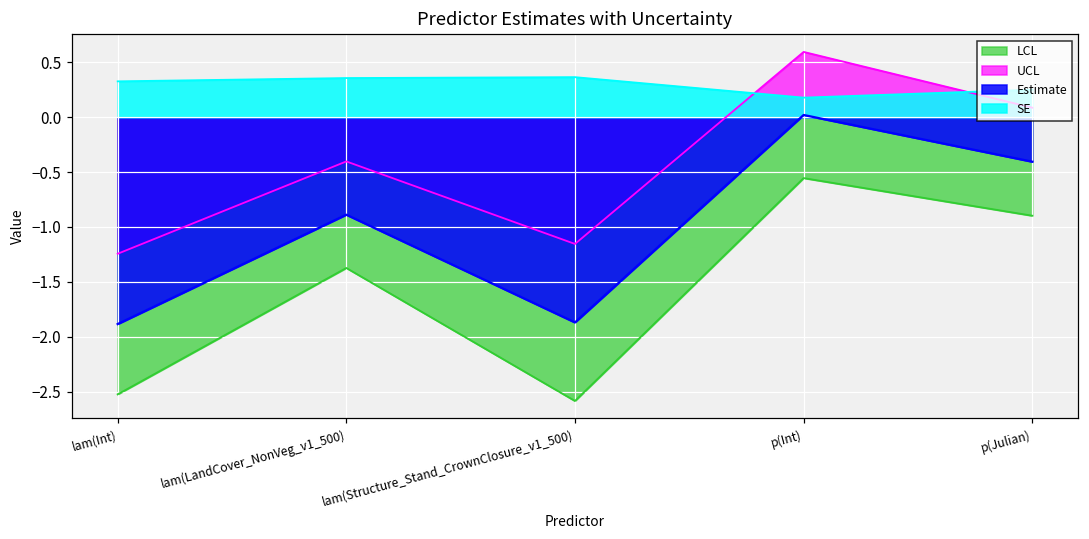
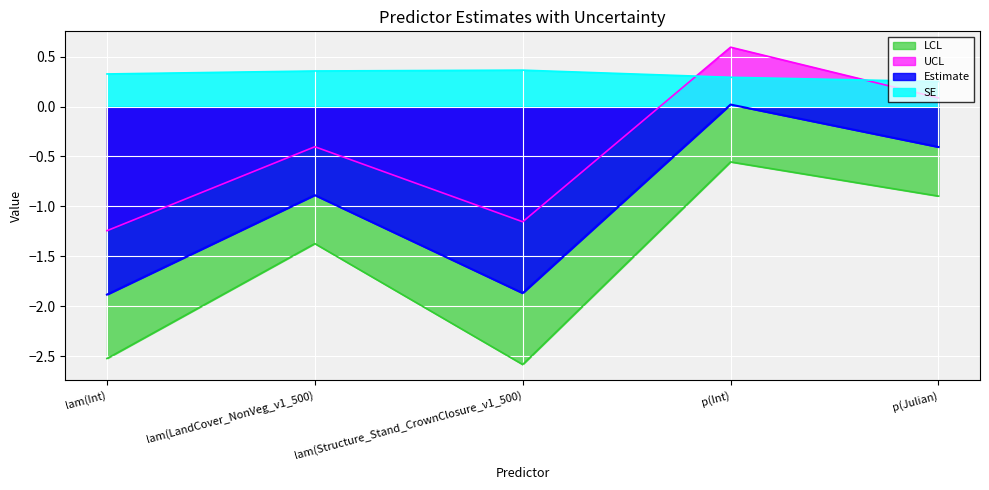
SE, p(Int): 0.2 -> 0.3
